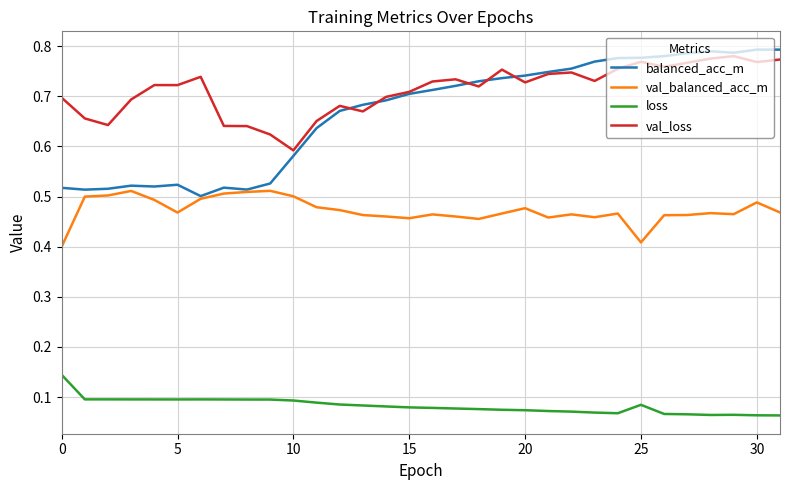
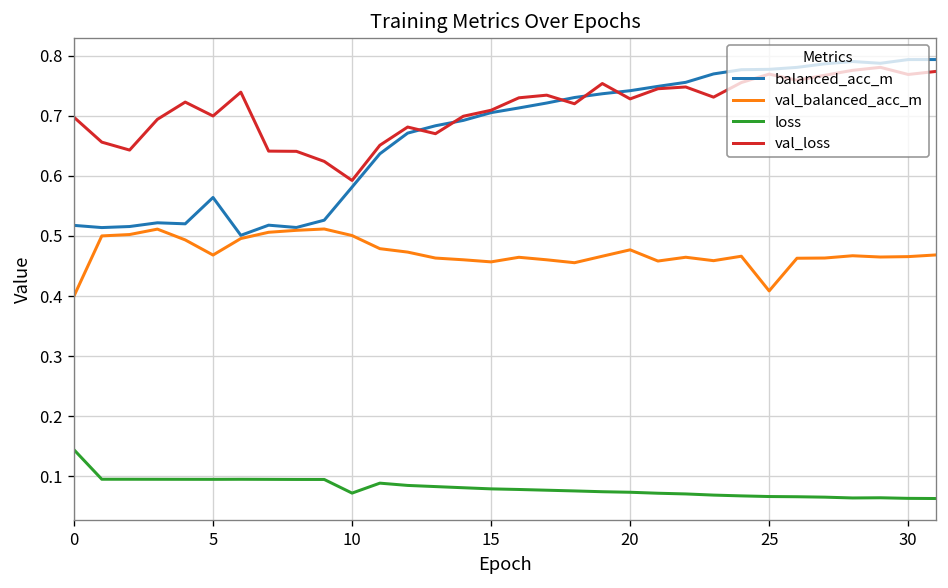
balanced_acc_m, 5: 0.52 -> 0.56
val_loss, 5: 0.72 -> 0.70
loss, 10: 0.09 -> 0.07
loss, 25: 0.08 -> 0.07
val_balanced_acc_m, 30: 0.49 -> 0.47
